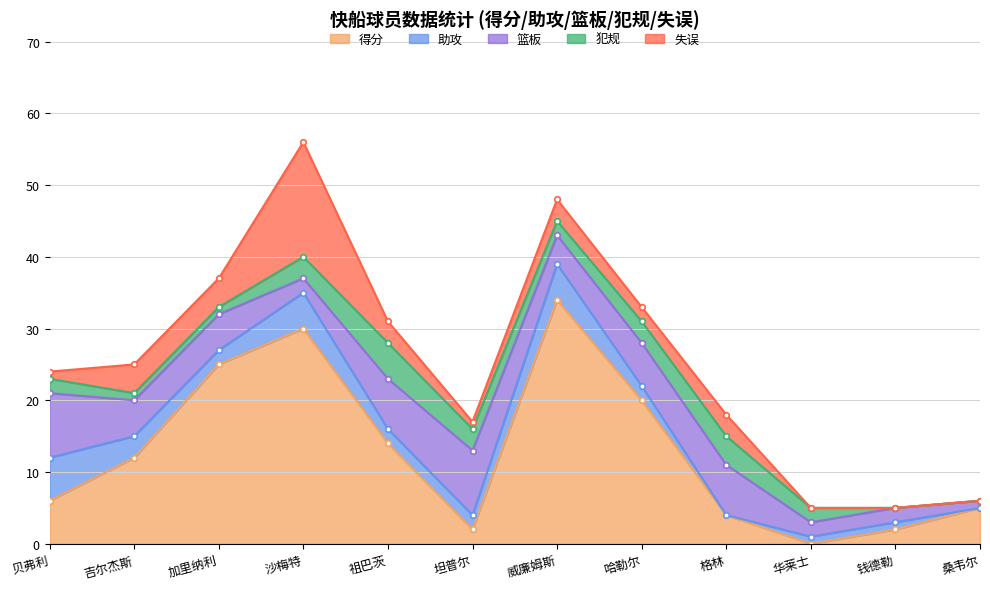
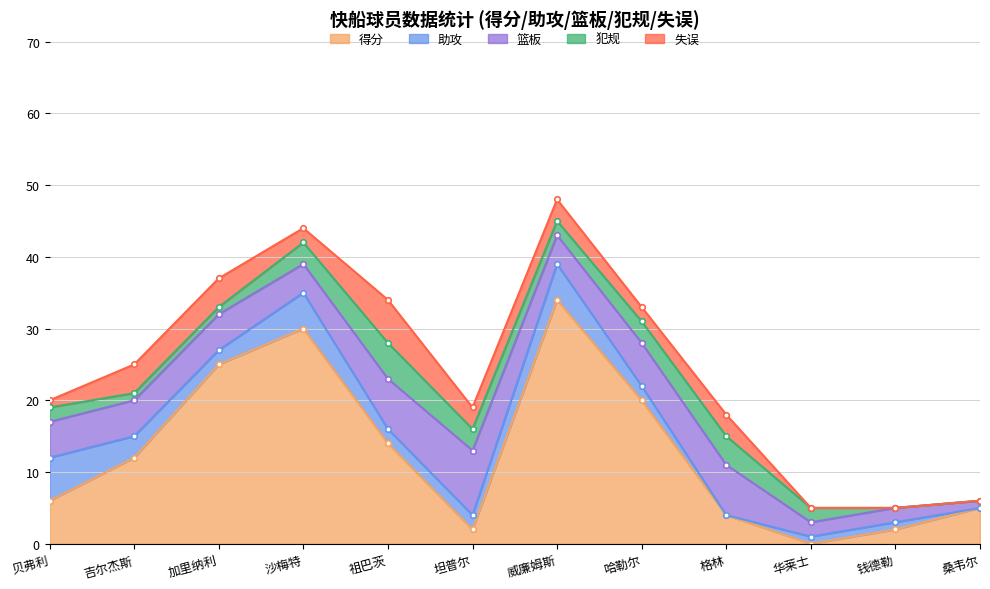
篮板, 贝弗利: 9 -> 5
篮板, 沙梅特: 2 -> 4
失误, 沙梅特: 16 -> 2
失误, 祖巴茨: 3 -> 6
失误, 坦普尔: 1 -> 3
